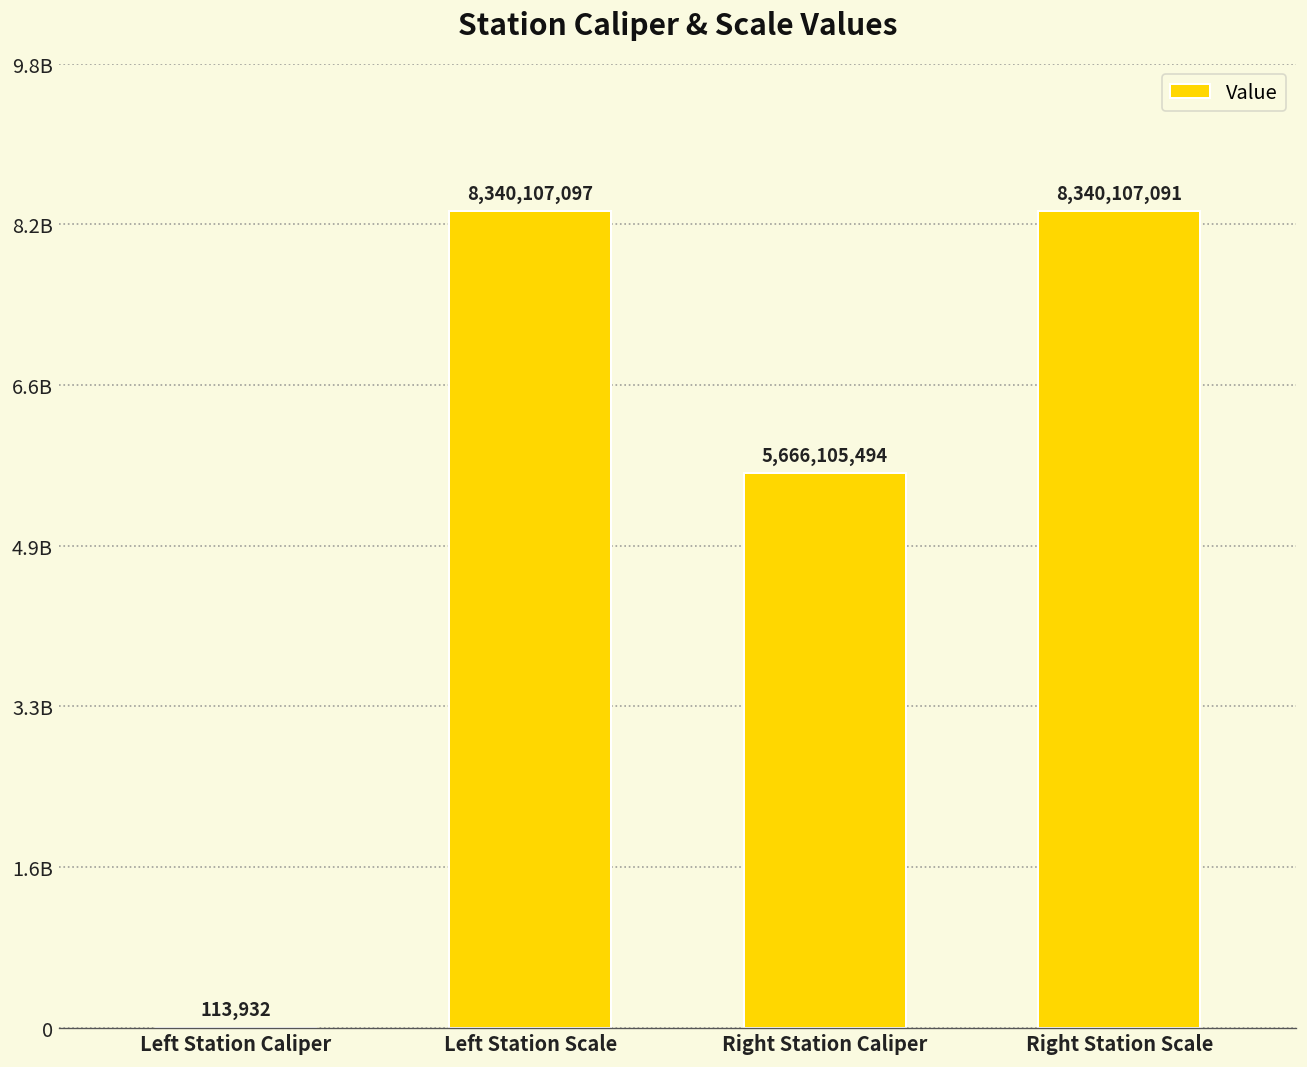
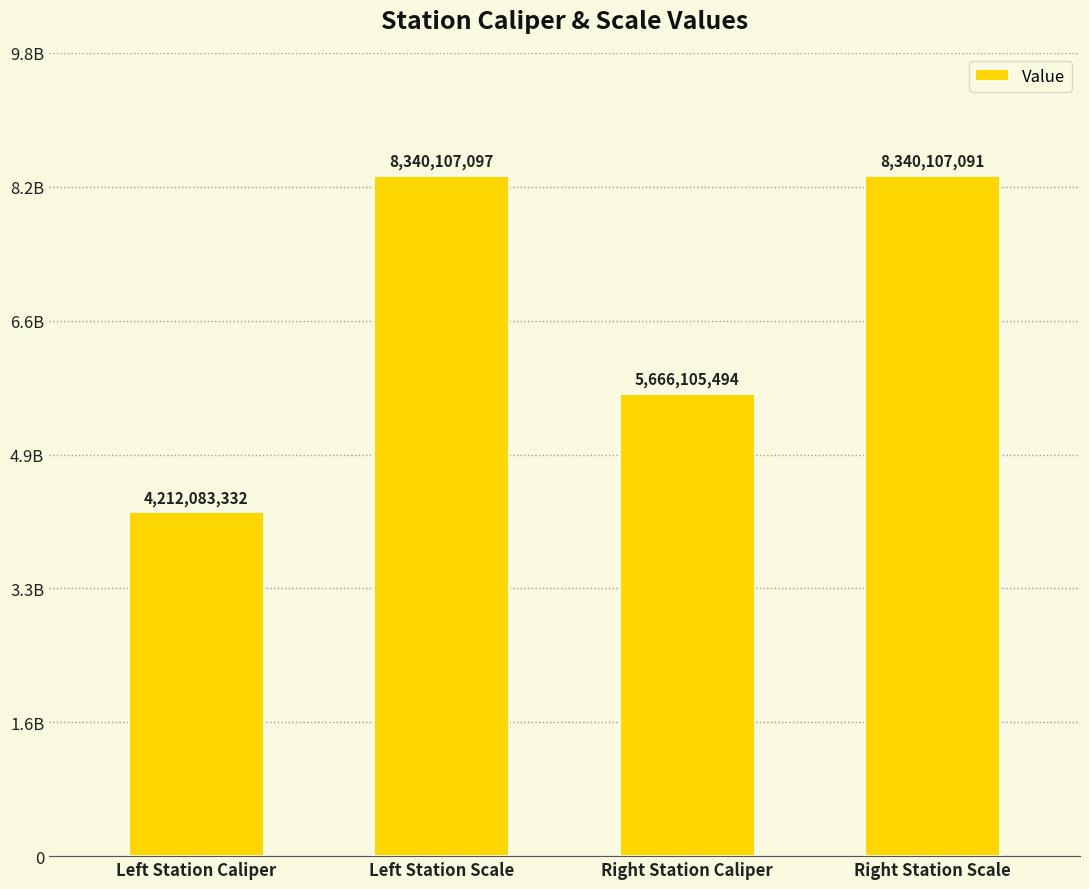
Left Station Caliper: 113,932 -> 4,212,083,332
